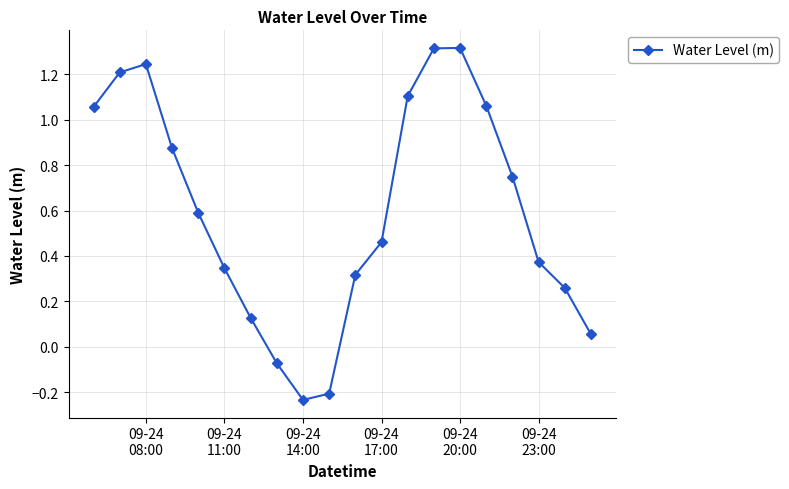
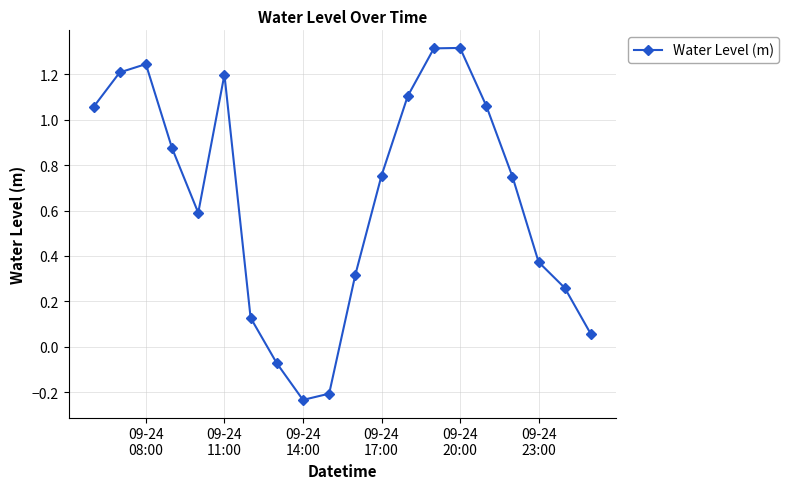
09-24 11:00: 0.35 -> 1.20
09-24 17:00: 0.46 -> 0.75
